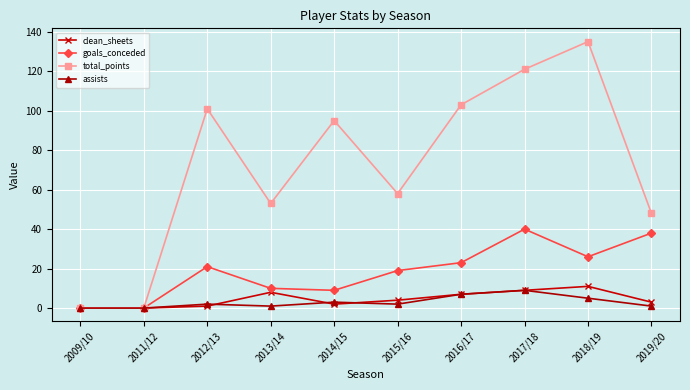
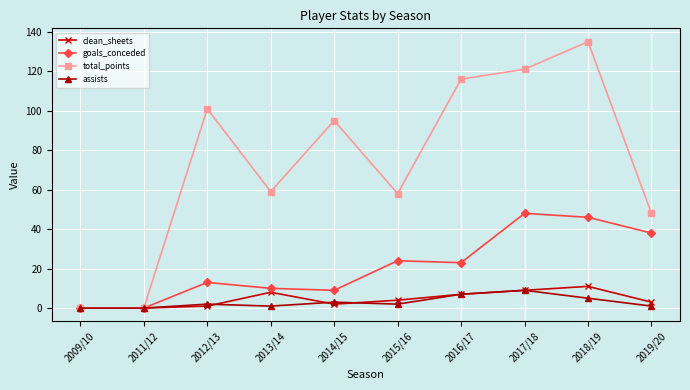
goals_conceded, 2012/13: 21 -> 13
total_points, 2013/14: 53 -> 59
goals_conceded, 2015/16: 19 -> 24
total_points, 2016/17: 103 -> 116
goals_conceded, 2017/18: 40 -> 48
goals_conceded, 2018/19: 26 -> 46
